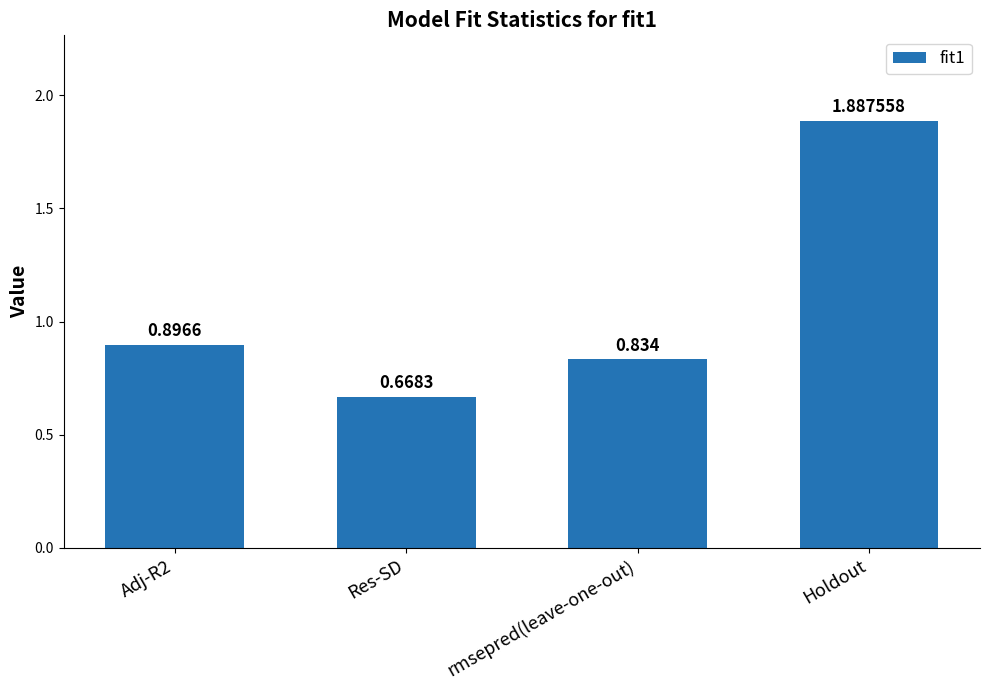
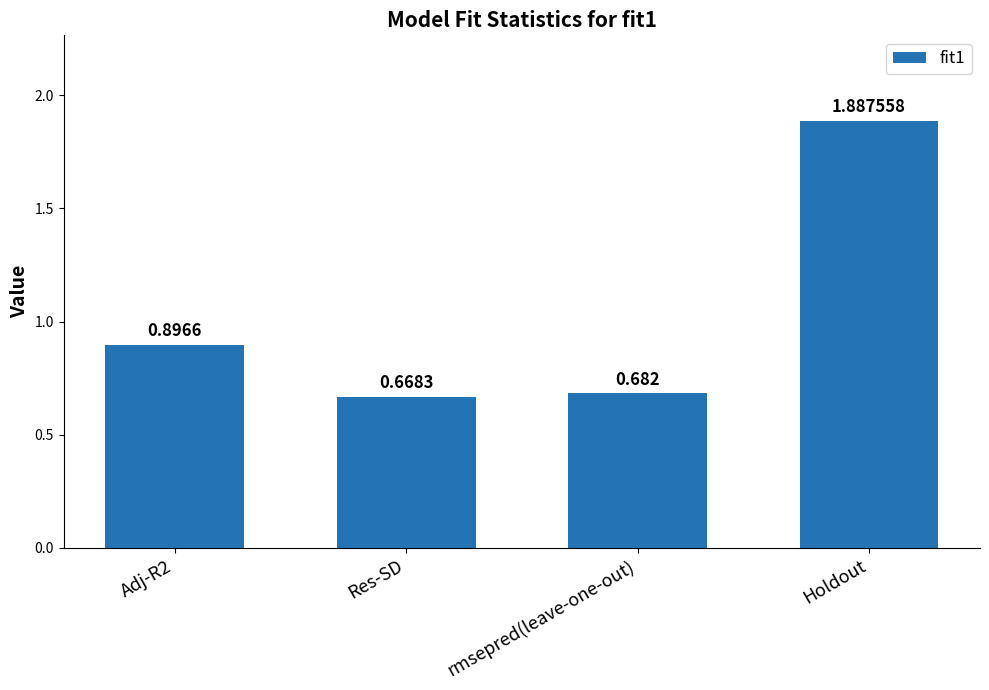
rmsepred(leave-one-out): 0.834 -> 0.682
